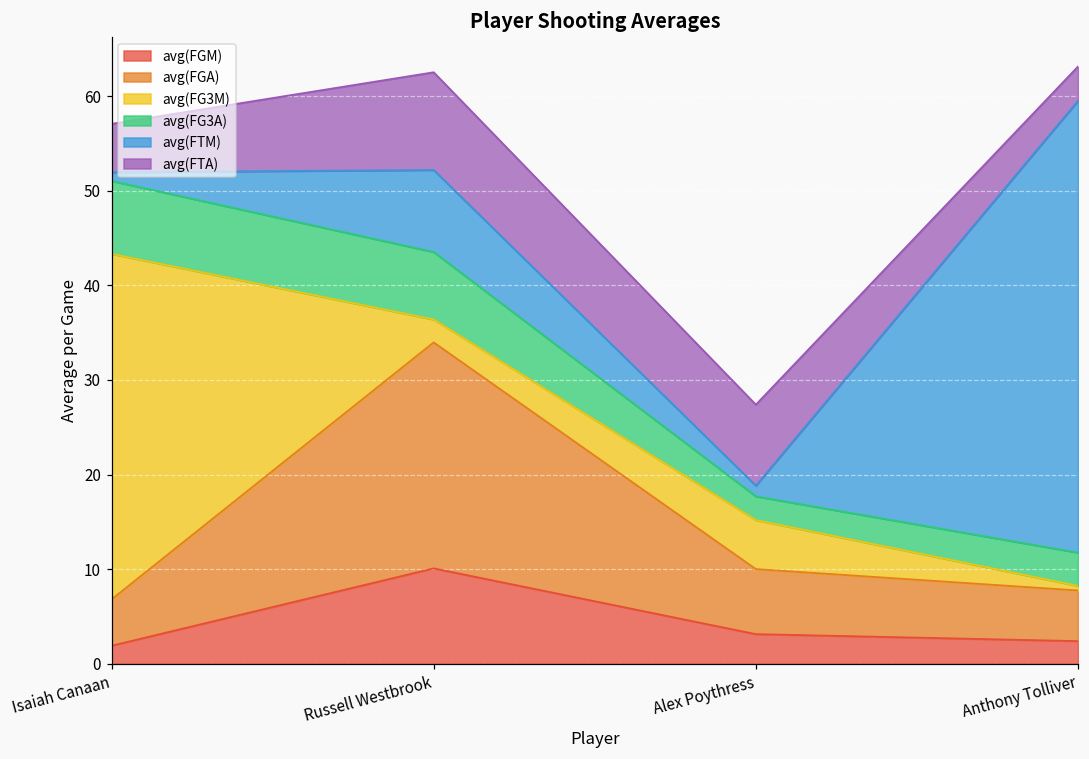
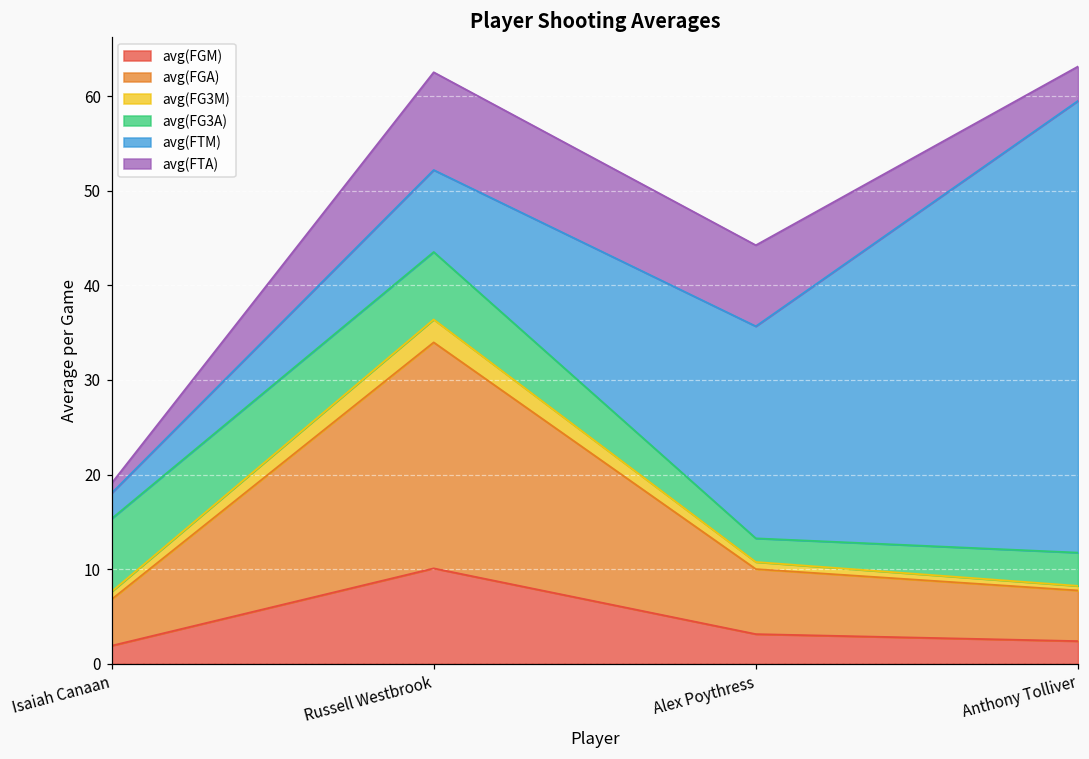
avg(FG3M), Isaiah Canaan: 37 -> 1
avg(FTM), Isaiah Canaan: 1 -> 3
avg(FTA), Isaiah Canaan: 5 -> 1
avg(FG3M), Alex Poythress: 5 -> 1
avg(FTM), Alex Poythress: 1 -> 22
